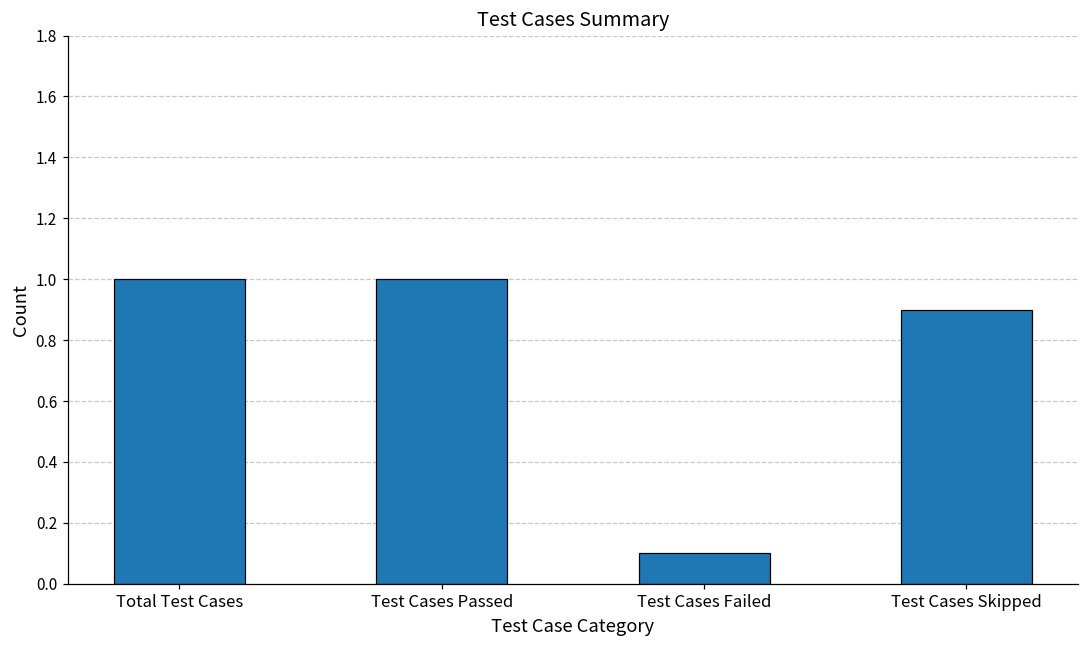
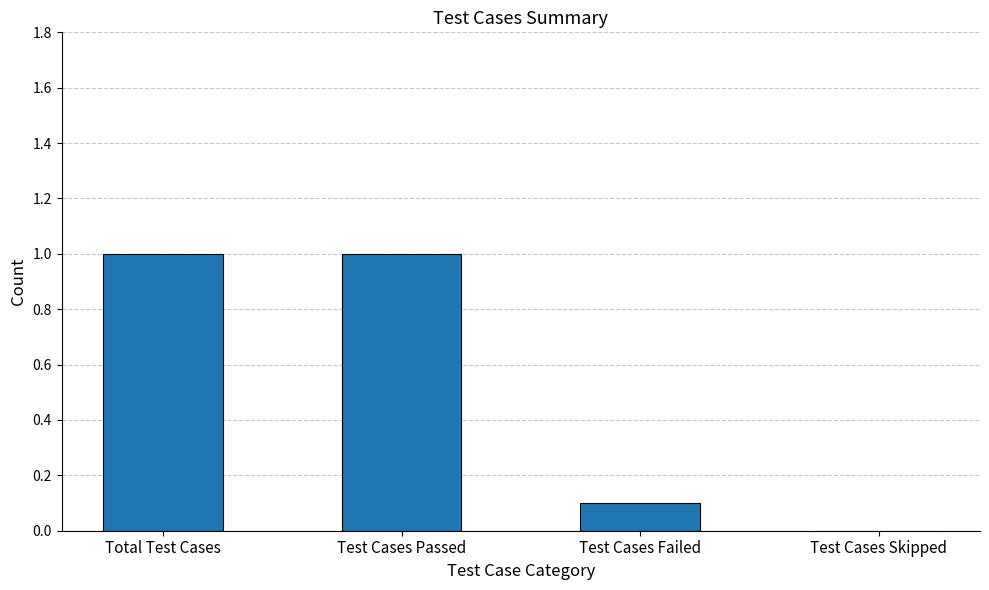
Test Cases Skipped: 0.9 -> 0.0
